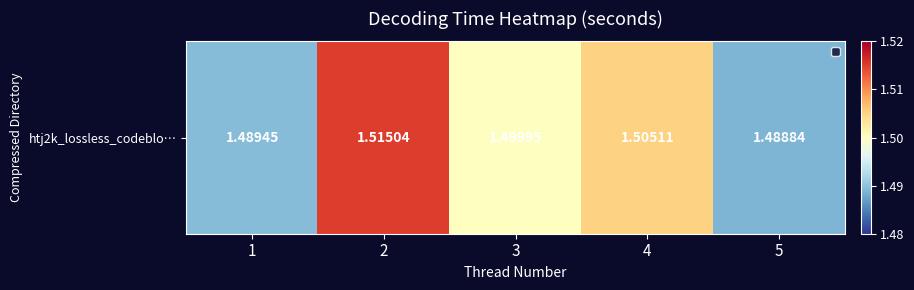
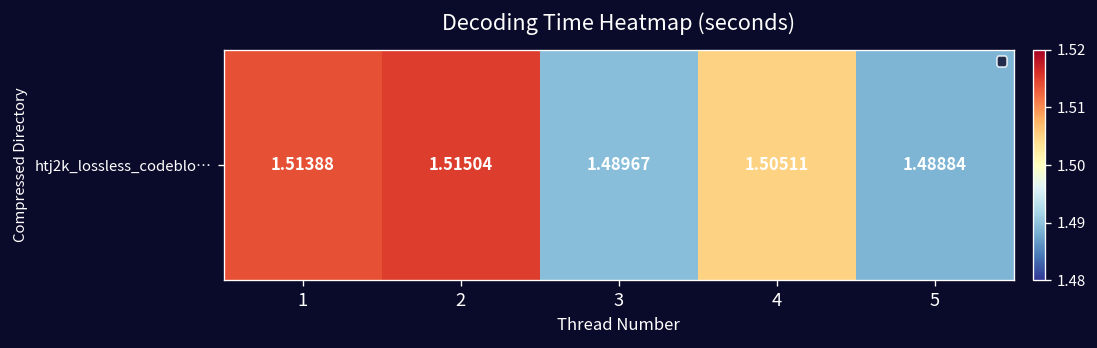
htj2k_lossless_codeblo…, 1: 1.48945 -> 1.51388
htj2k_lossless_codeblo…, 3: 1.49995 -> 1.48967
